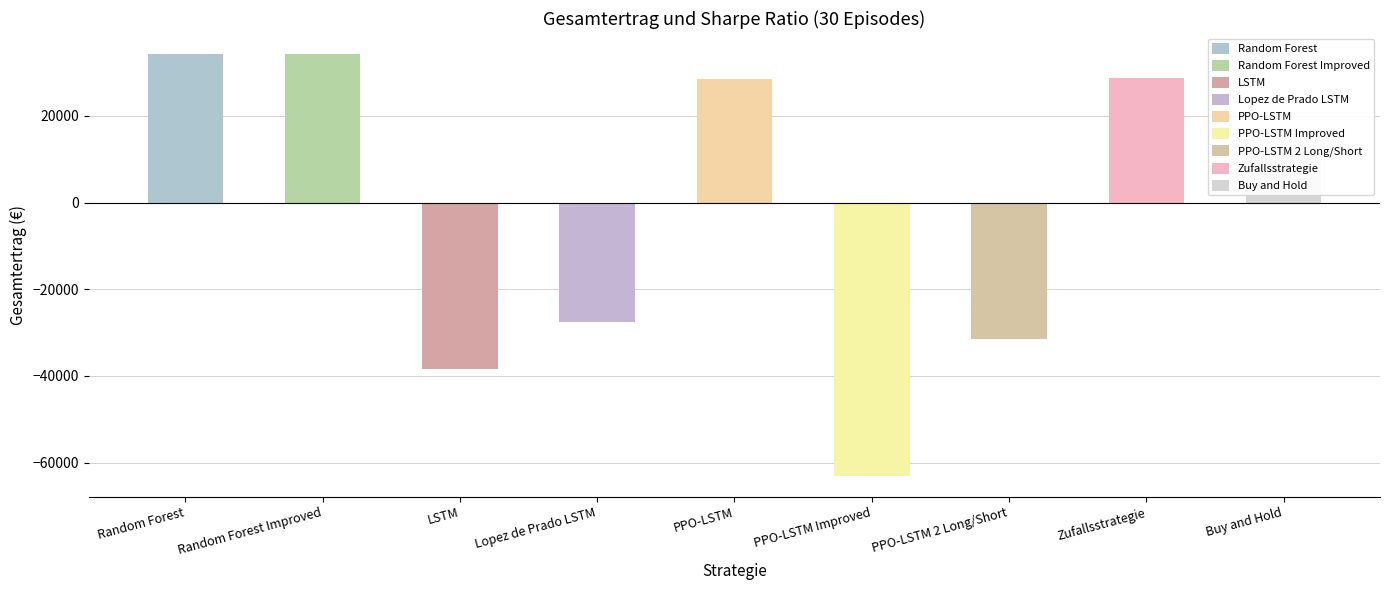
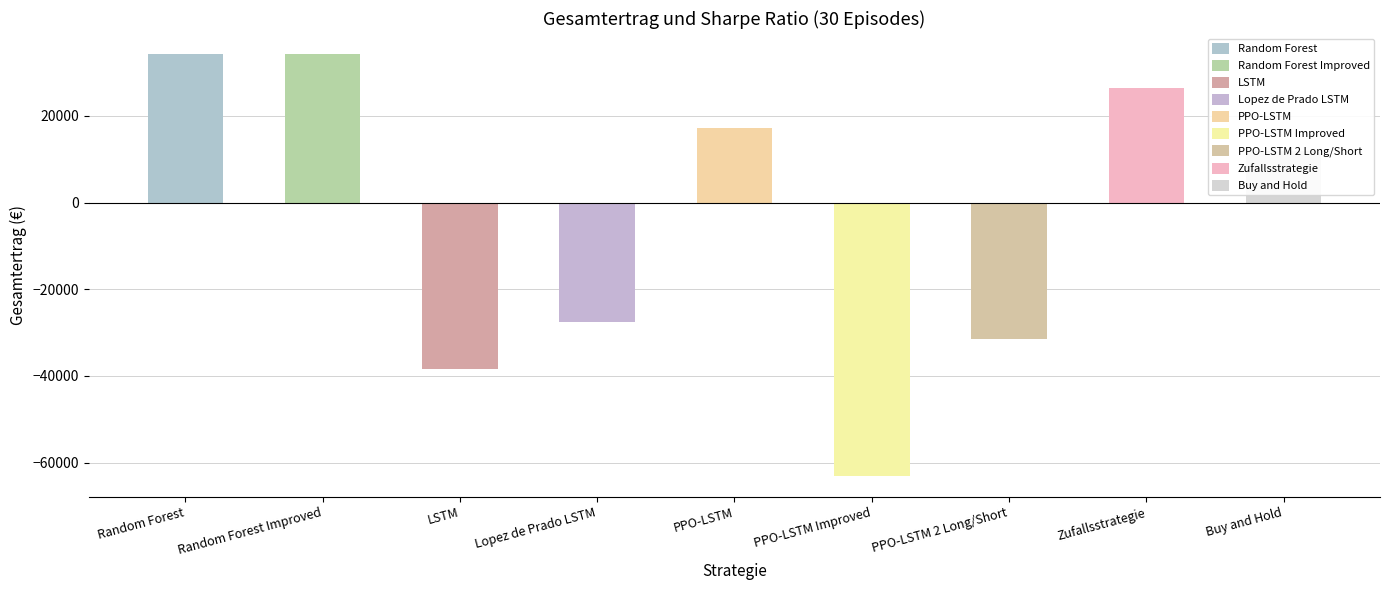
PPO-LSTM: 29000 -> 17000
Zufallsstrategie: 29000 -> 27000
